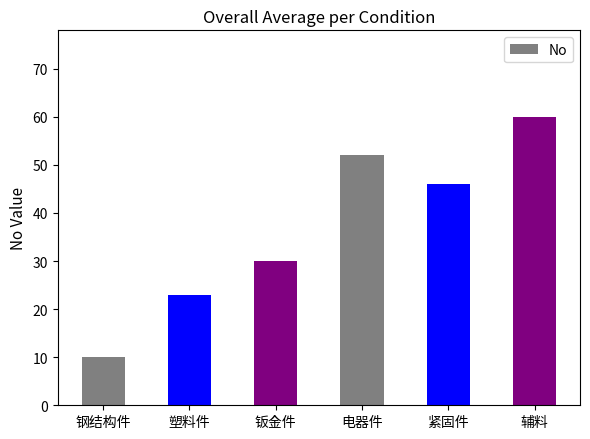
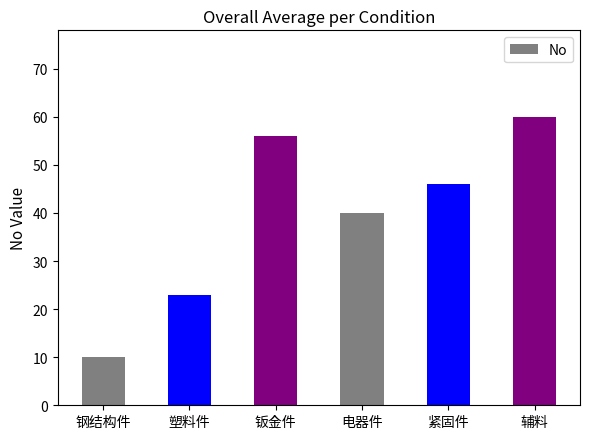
钣金件: 30 -> 56
电器件: 52 -> 40
